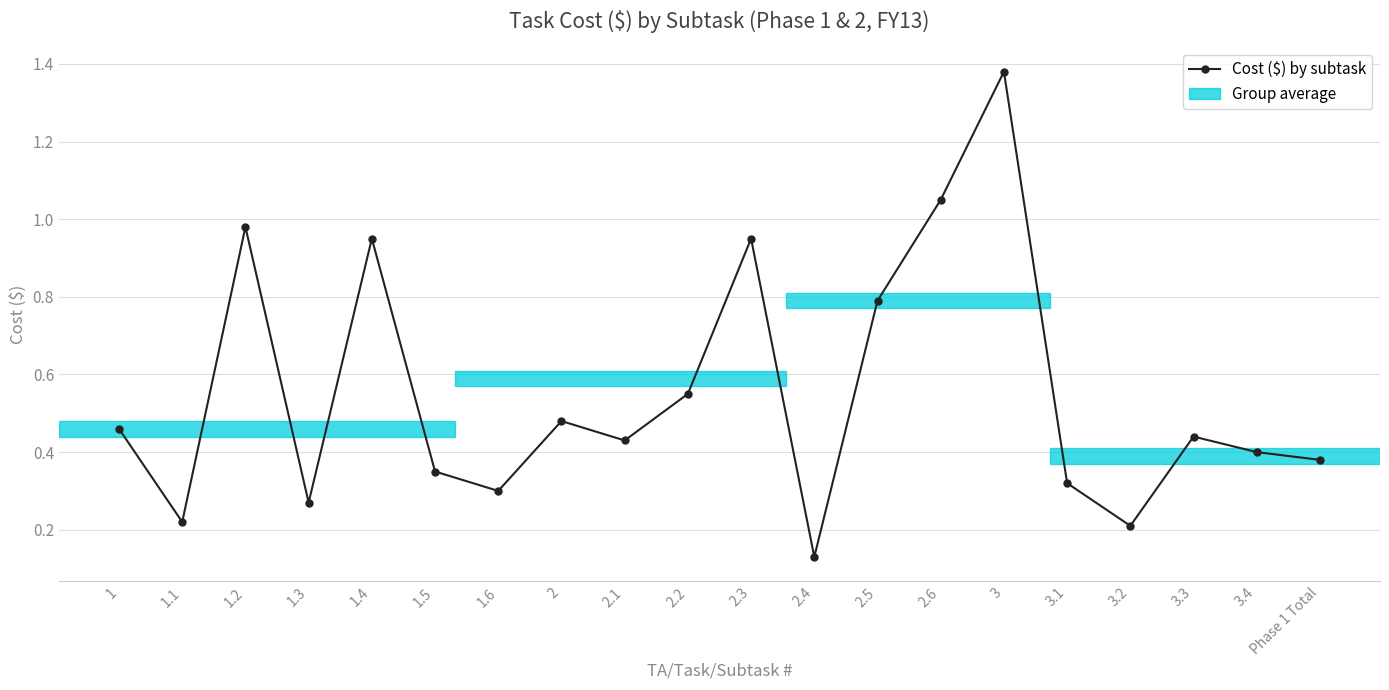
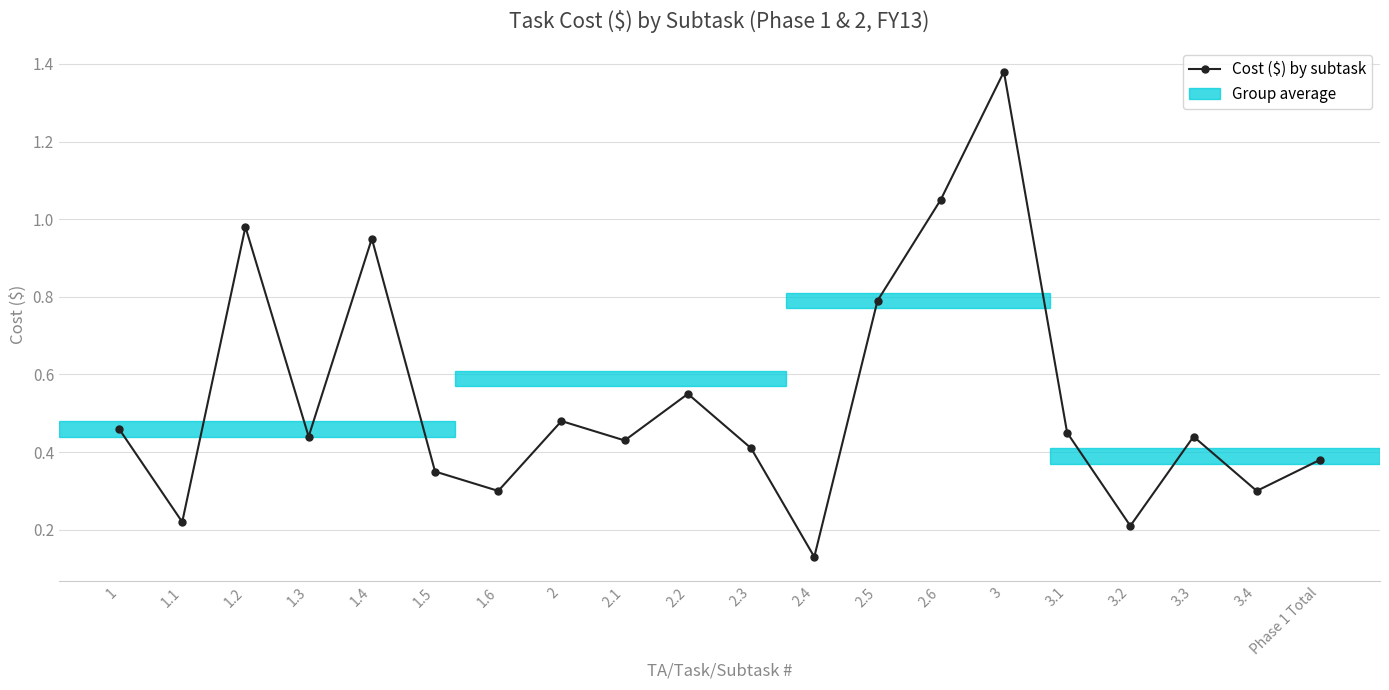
1.3: 0.27 -> 0.44
2.3: 0.95 -> 0.41
3.1: 0.32 -> 0.45
3.4: 0.4 -> 0.3
